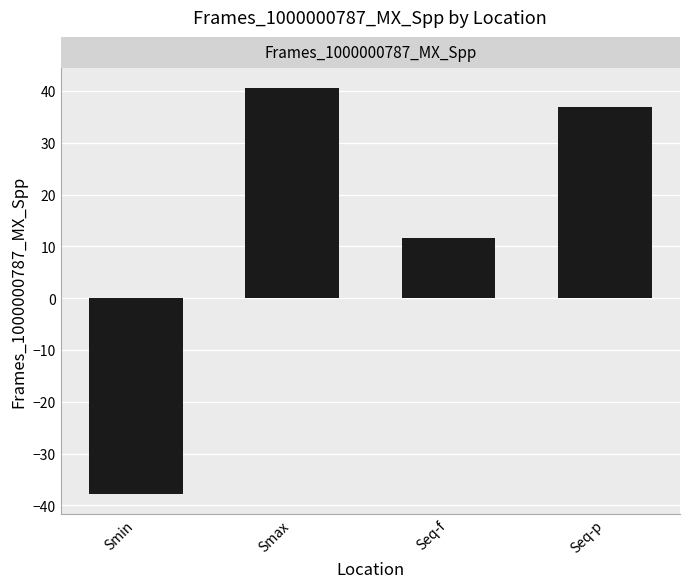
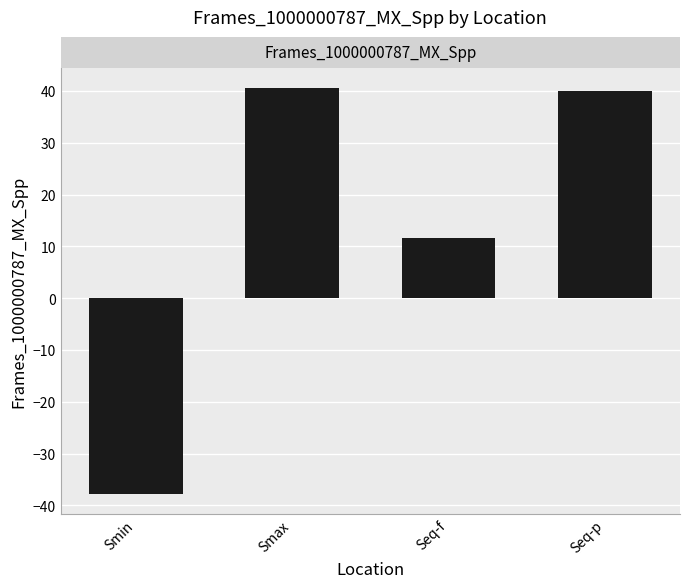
Seq-p: 37 -> 40
